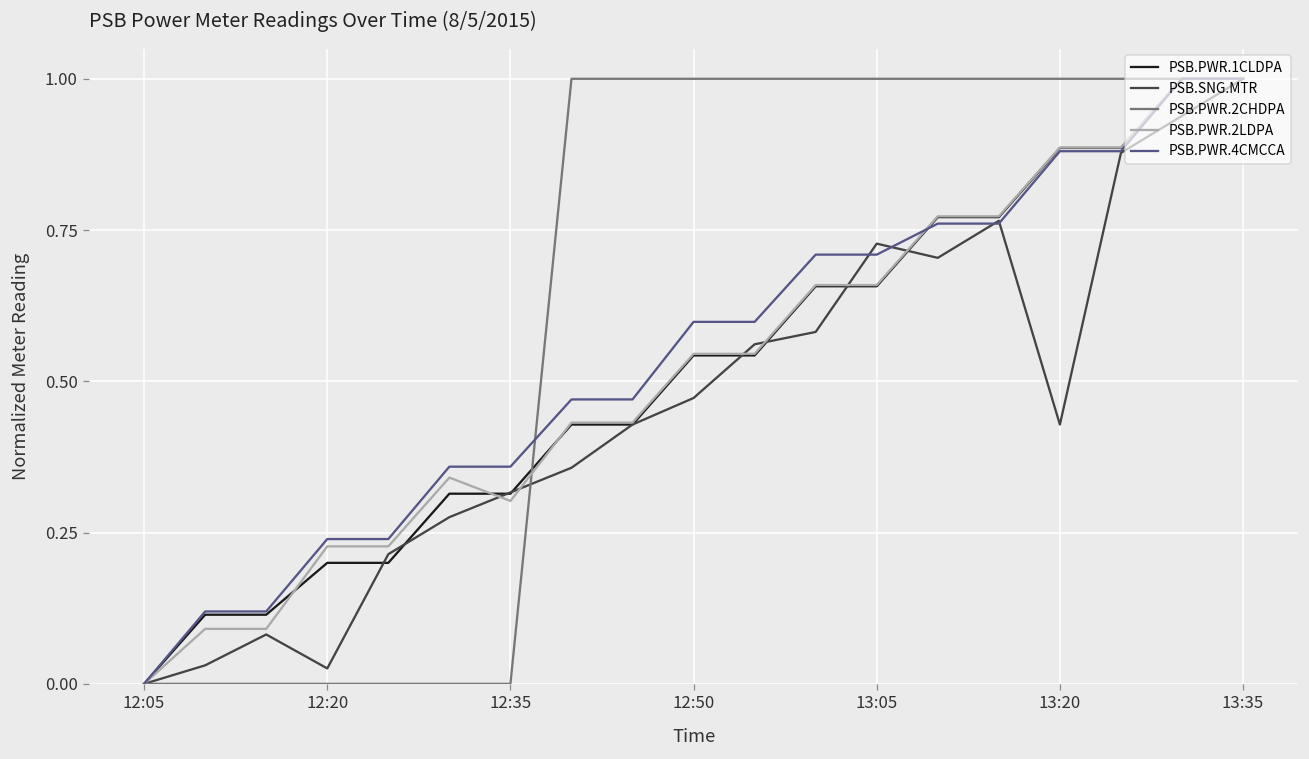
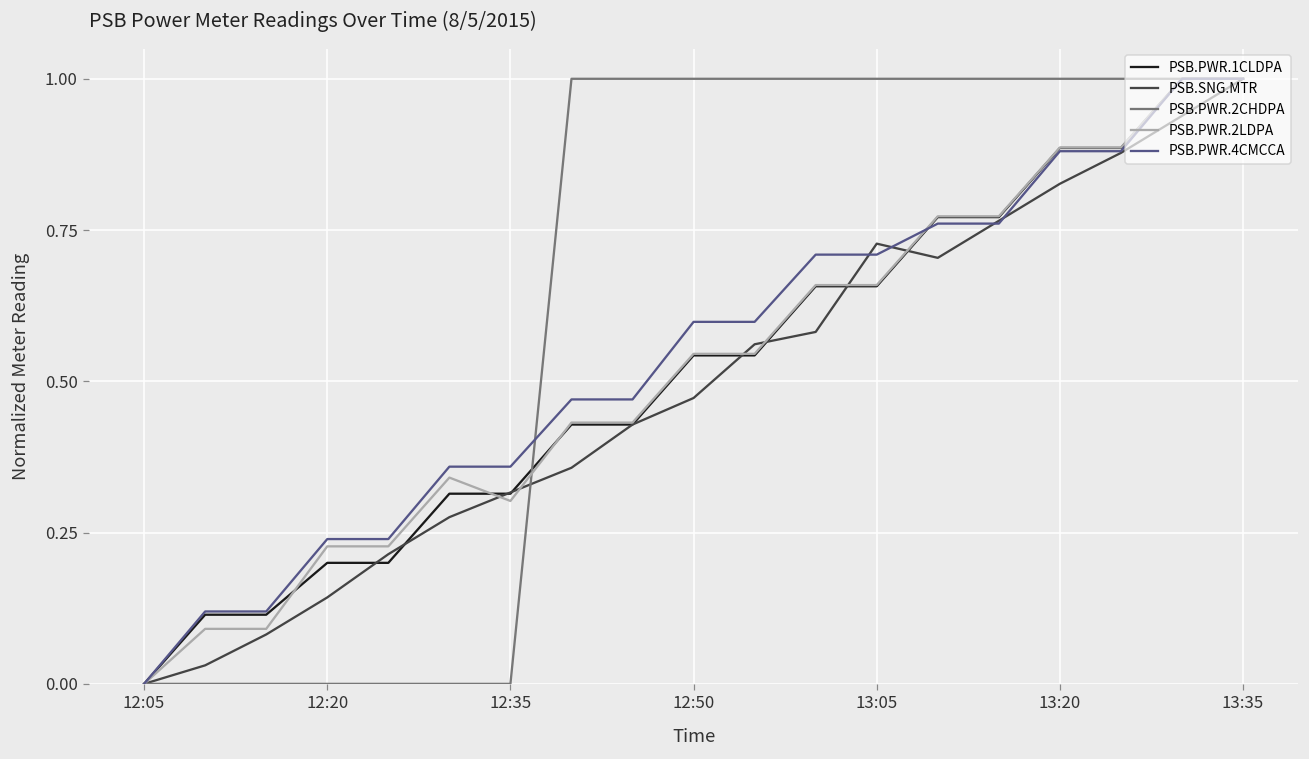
PSB.SNG.MTR, 12:20: 0.03 -> 0.14
PSB.SNG.MTR, 13:20: 0.43 -> 0.83
